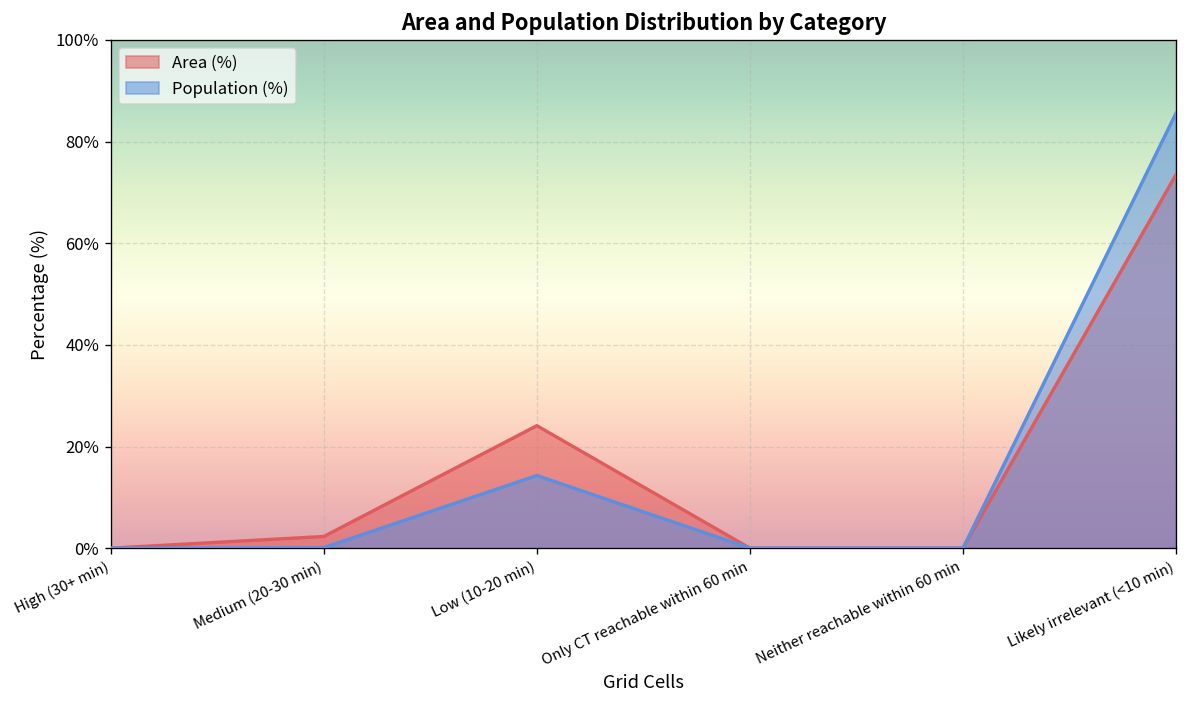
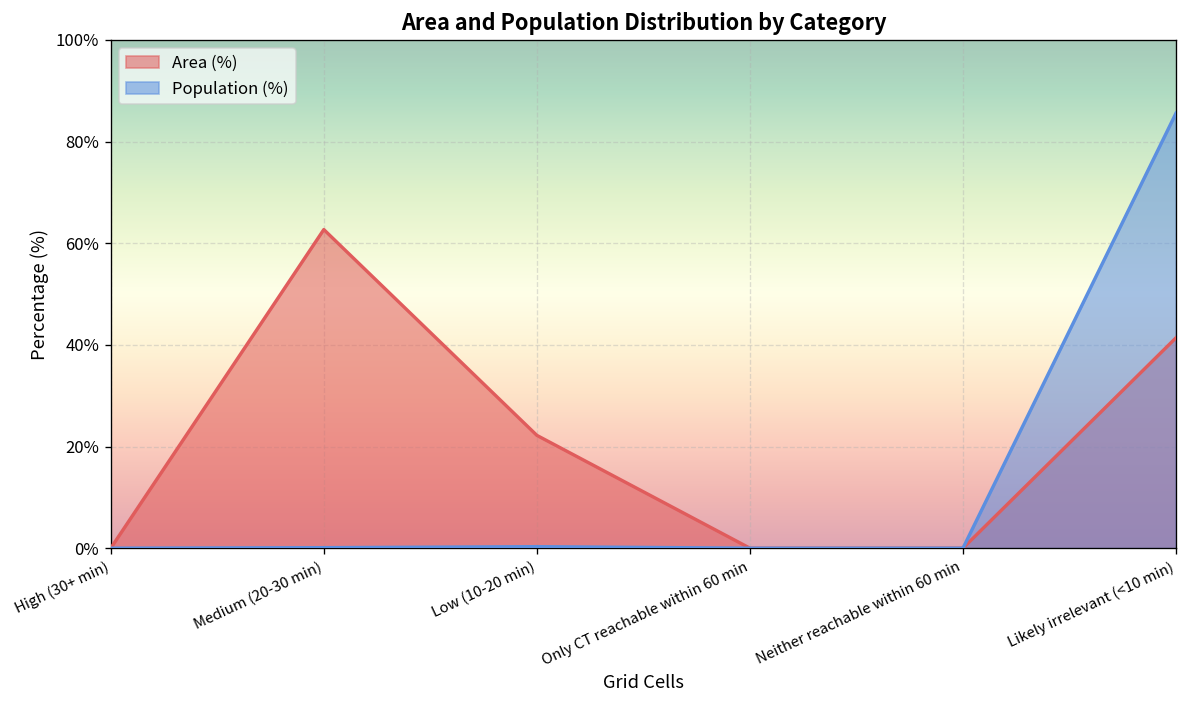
Area (%), Medium (20-30 min): 2% -> 63%
Area (%), Low (10-20 min): 24% -> 22%
Population (%), Low (10-20 min): 14% -> 0%
Area (%), Likely irrelevant (<10 min): 74% -> 41%
